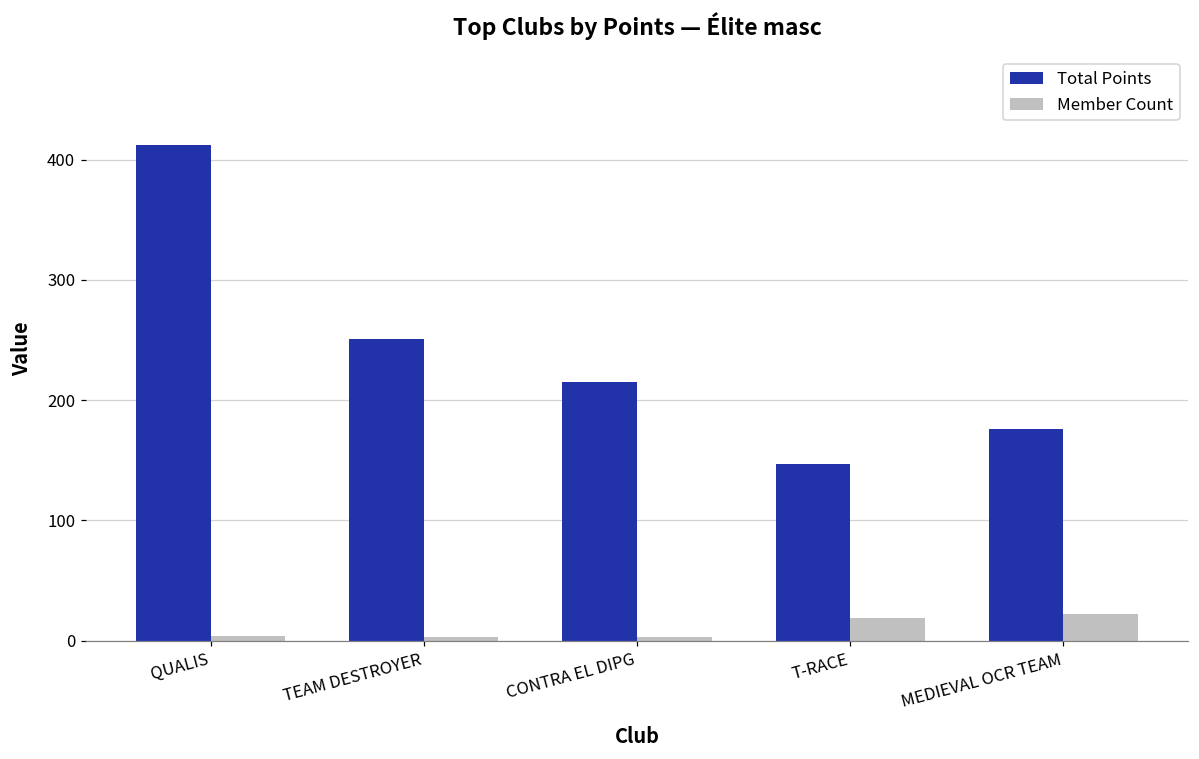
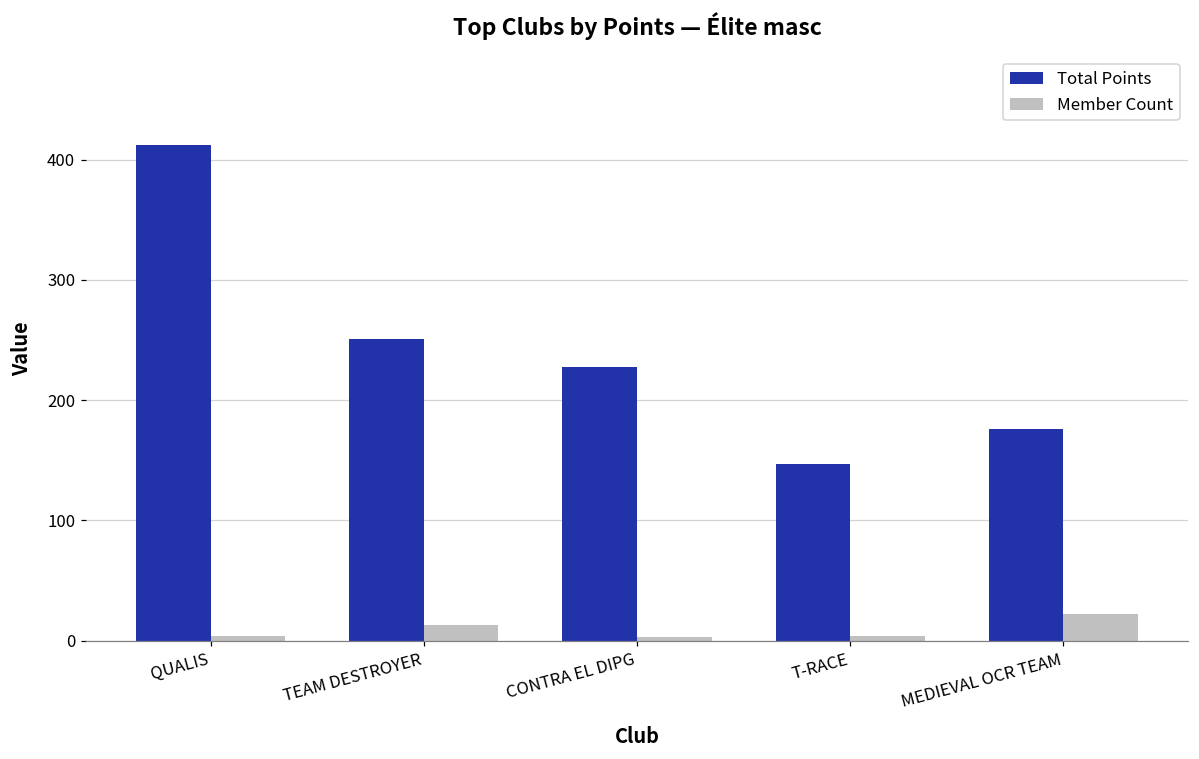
Member Count, TEAM DESTROYER: 3 -> 13
Total Points, CONTRA EL DIPG: 215 -> 228
Member Count, T-RACE: 19 -> 4
